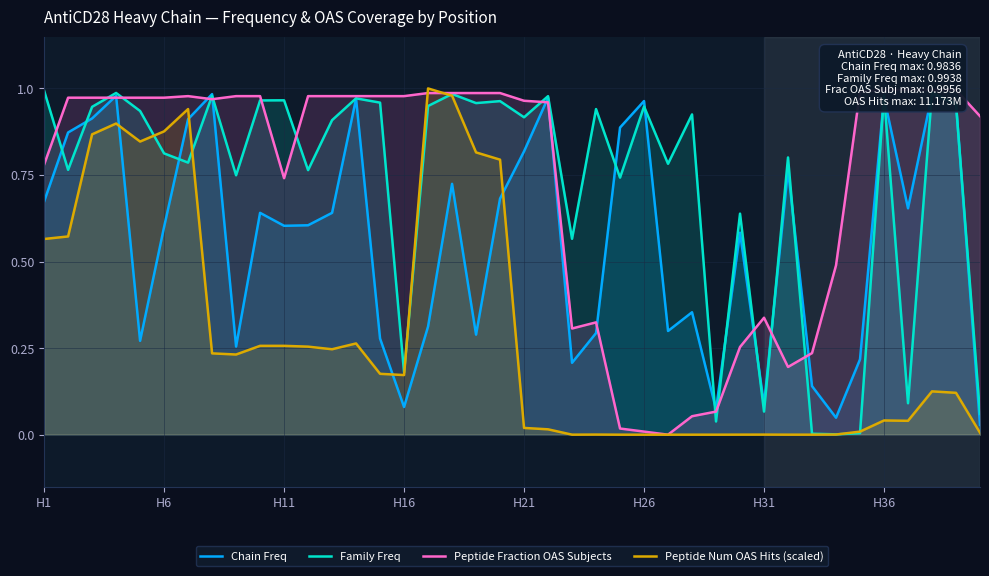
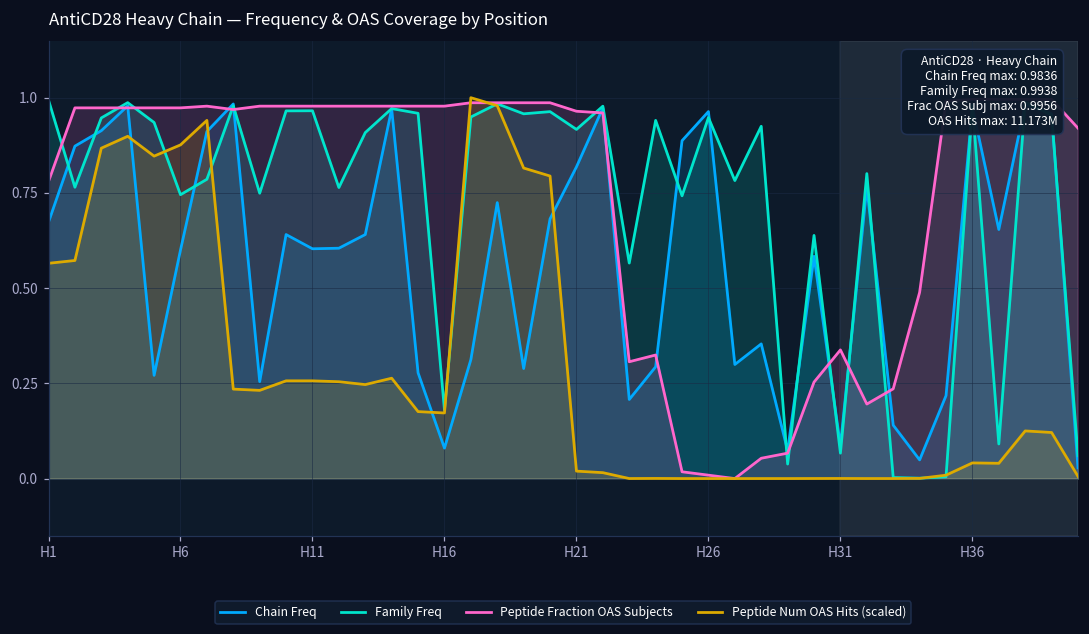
Family Freq, H6: 0.81 -> 0.75
Peptide Fraction OAS Subjects, H11: 0.74 -> 0.98
